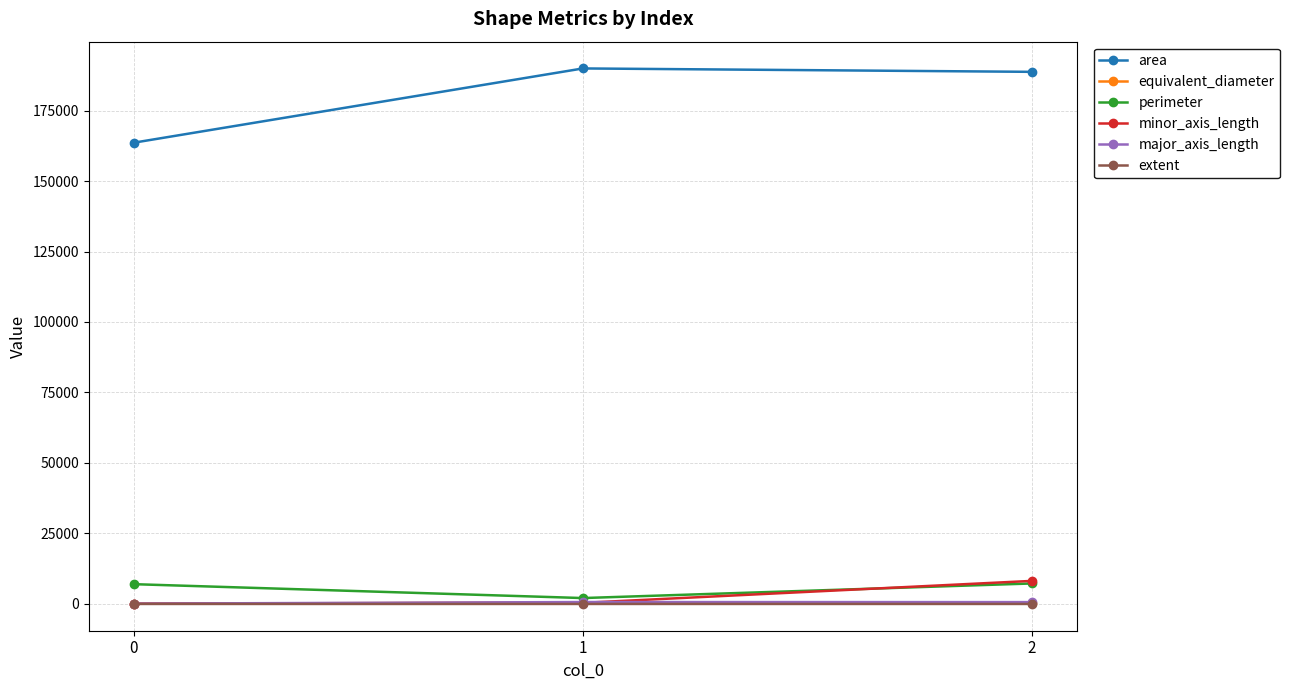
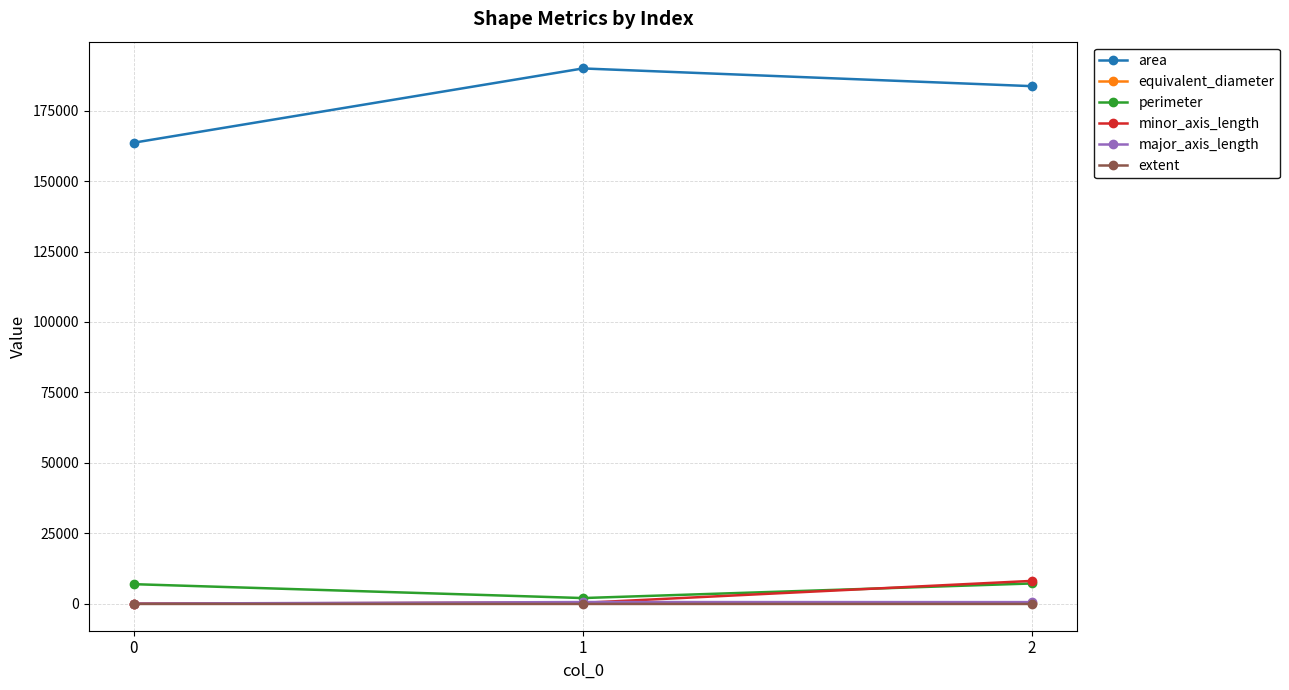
area, 2: 189000 -> 184000
